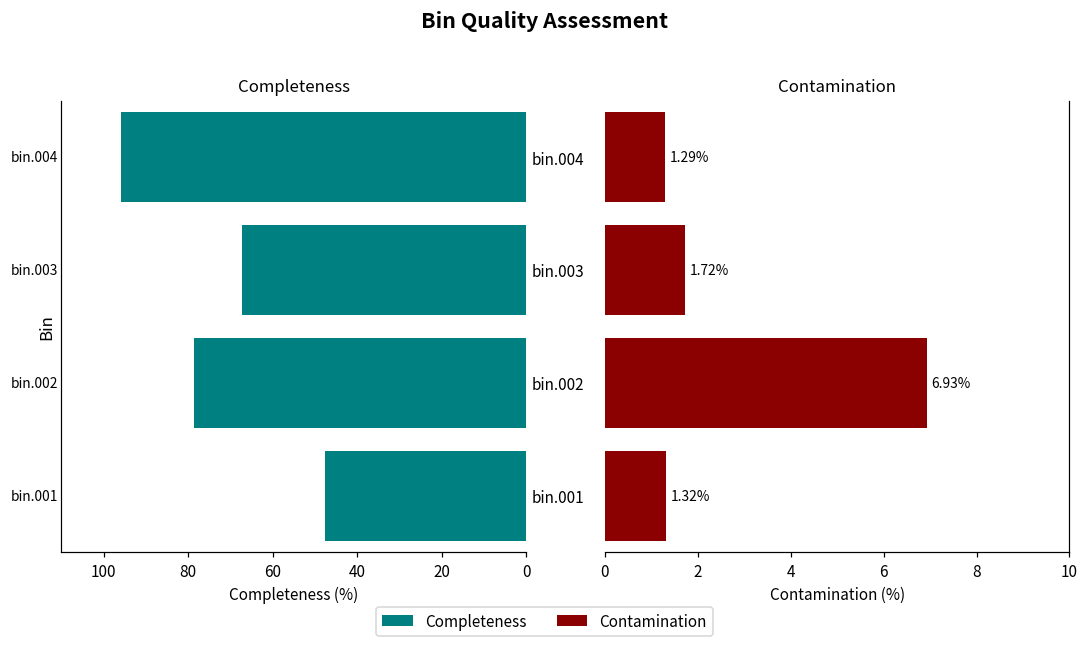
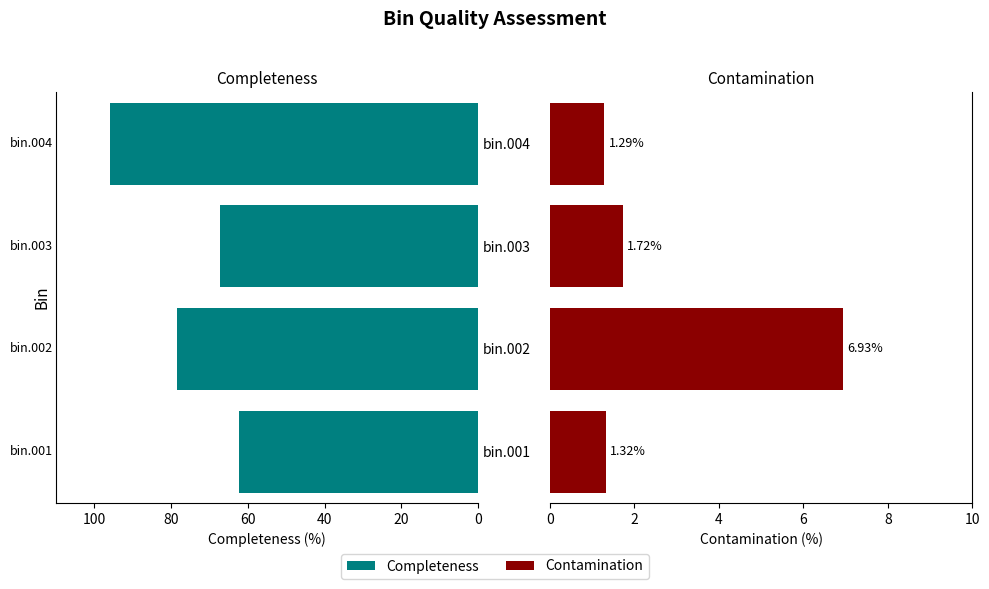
Completeness, bin.001: 48 -> 62
